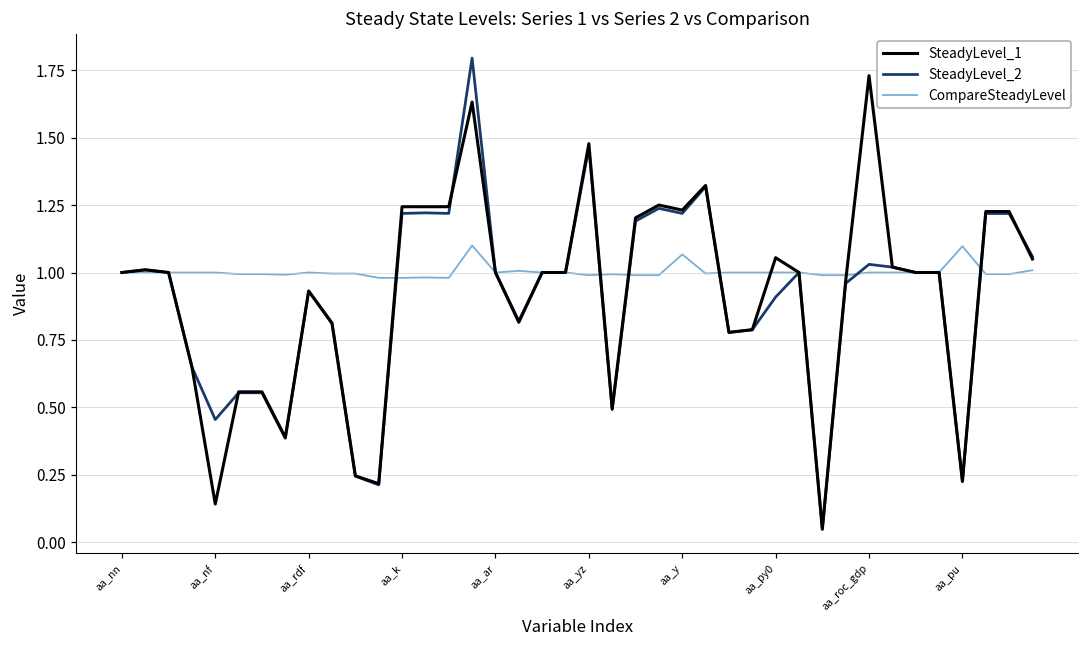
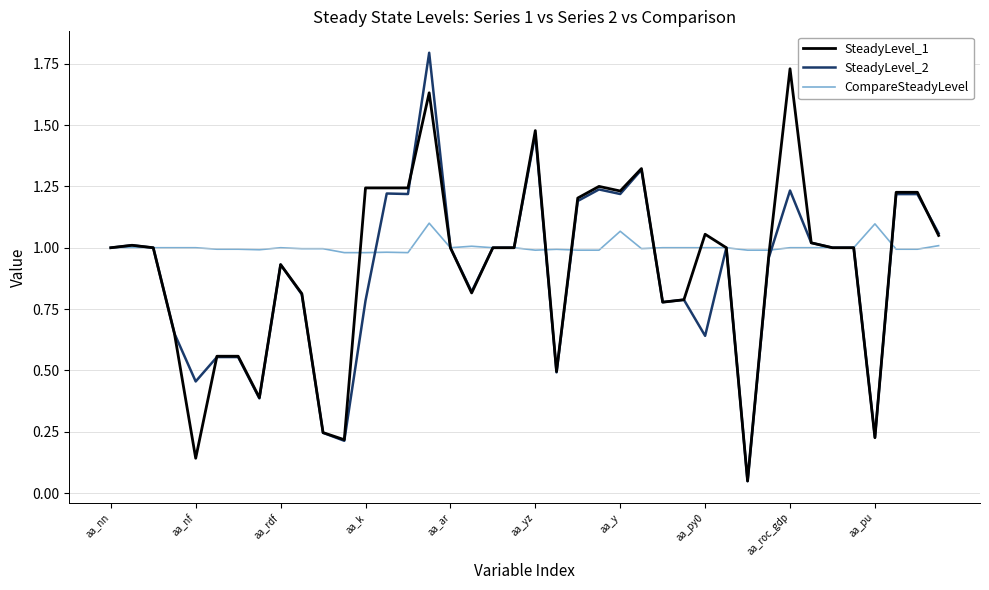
SteadyLevel_2, aa_k: 1.22 -> 0.78
SteadyLevel_2, aa_py0: 0.91 -> 0.64
SteadyLevel_2, aa_roc_gdp: 1.03 -> 1.23
